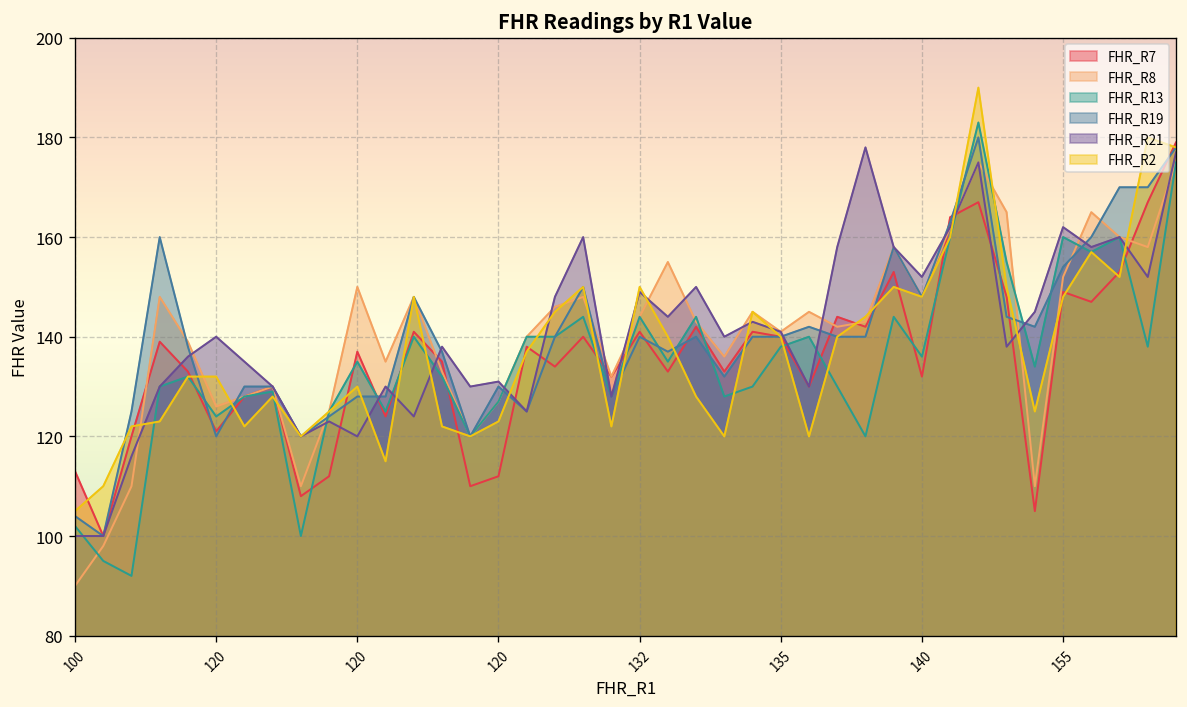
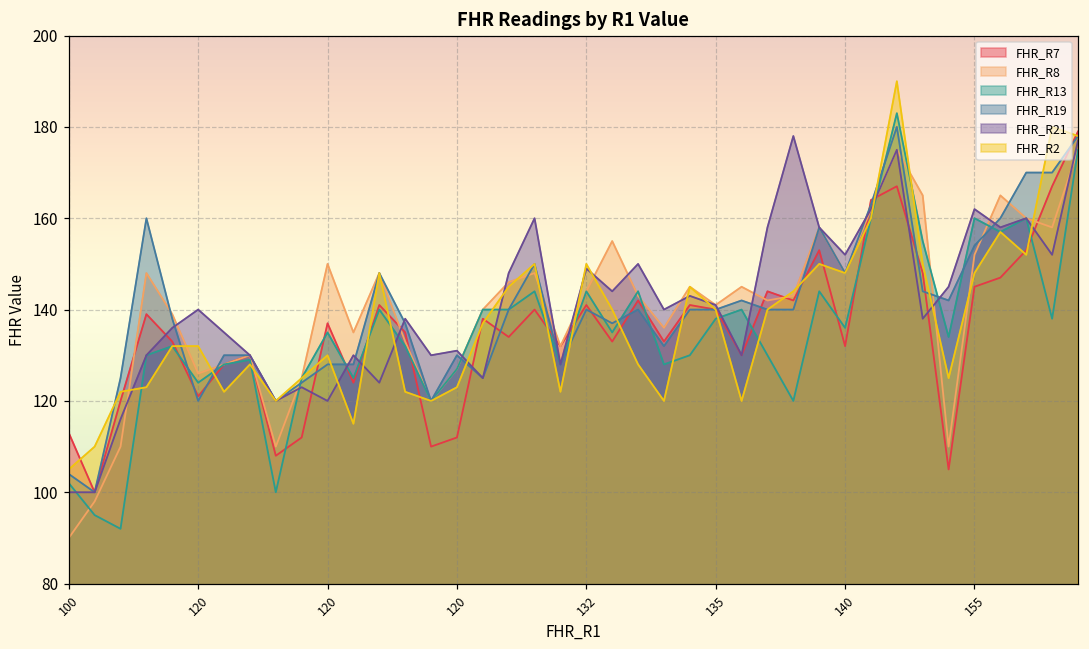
FHR_R7, 155: 149 -> 145
